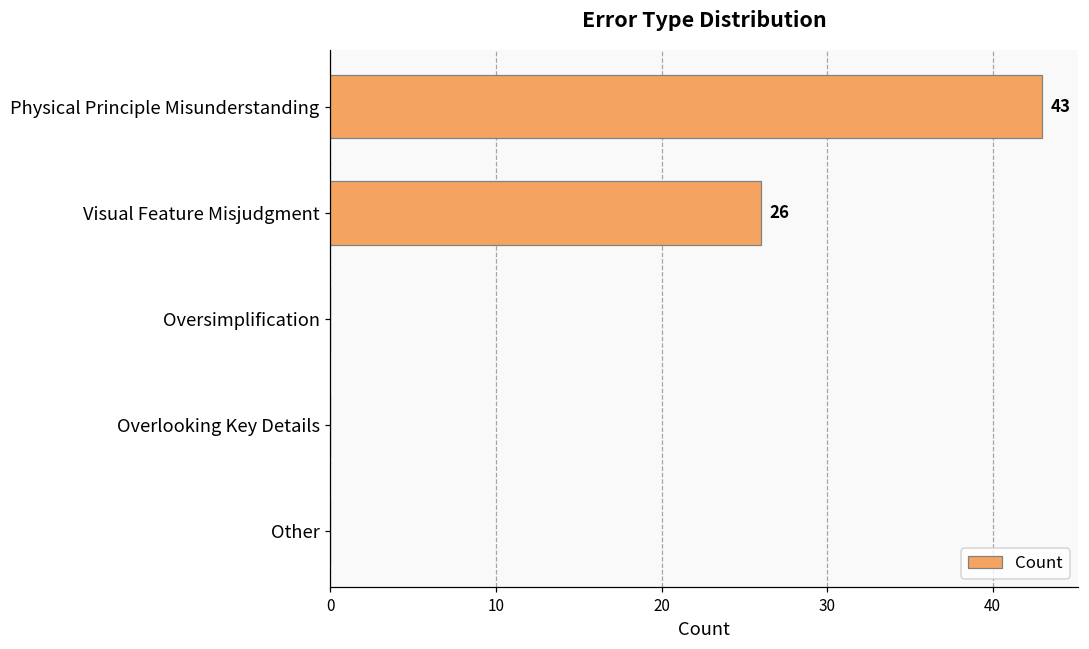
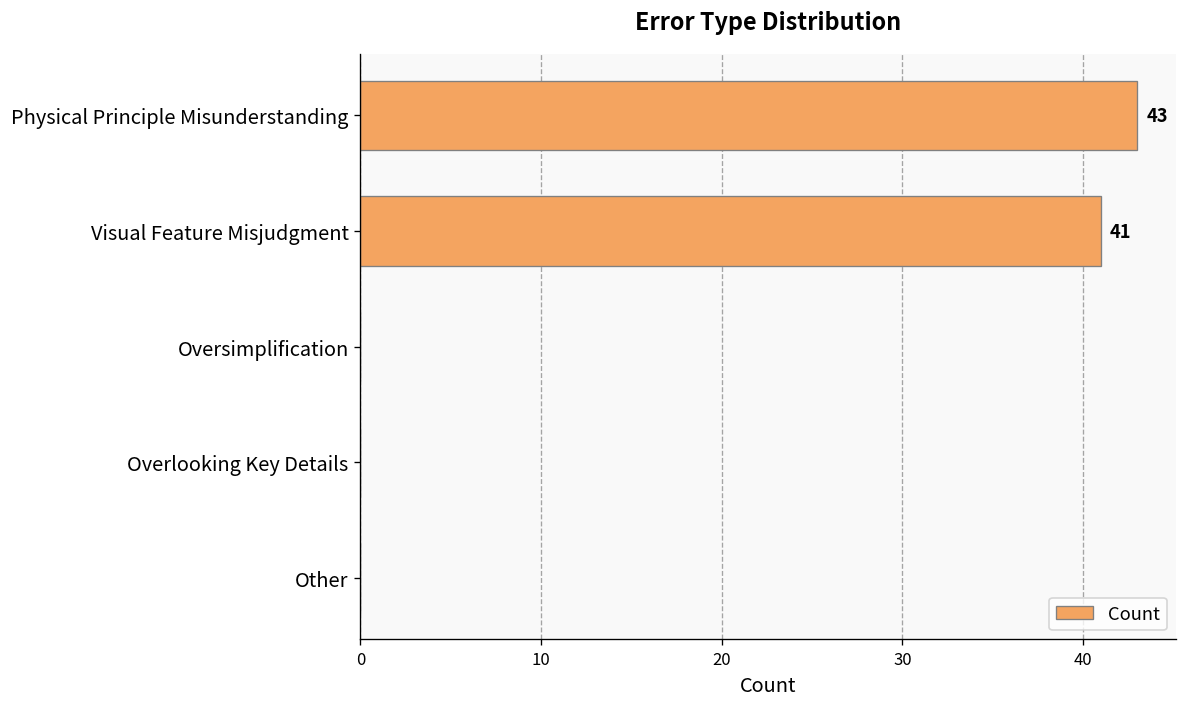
Visual Feature Misjudgment: 26 -> 41
